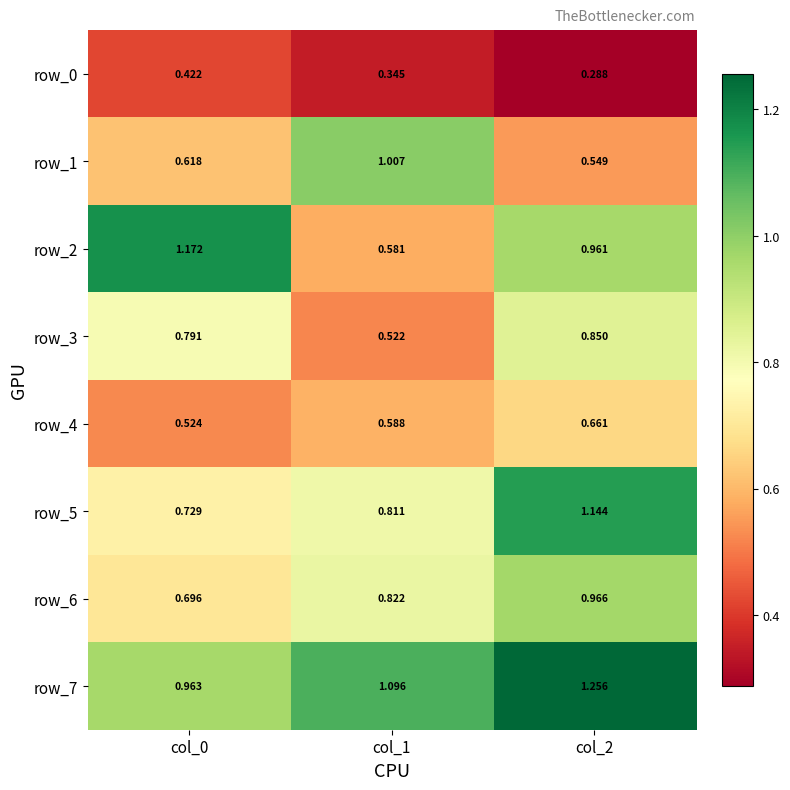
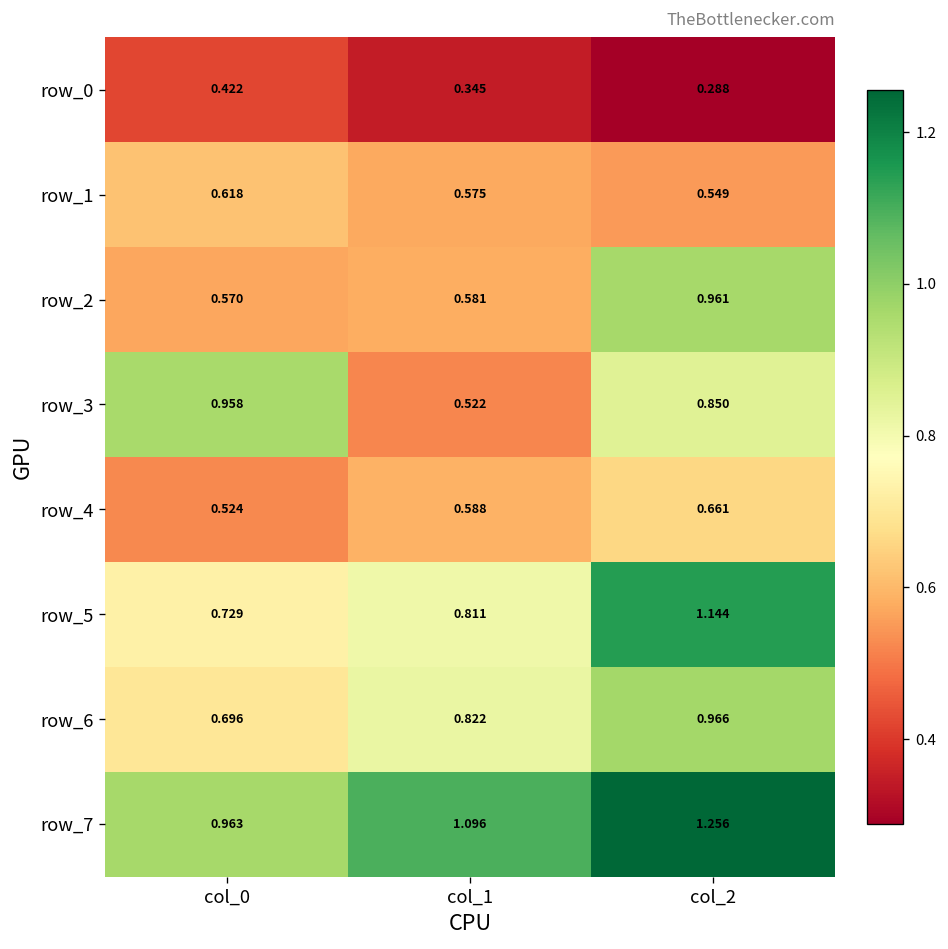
row_1, col_1: 1.007 -> 0.575
row_2, col_0: 1.172 -> 0.570
row_3, col_0: 0.791 -> 0.958
